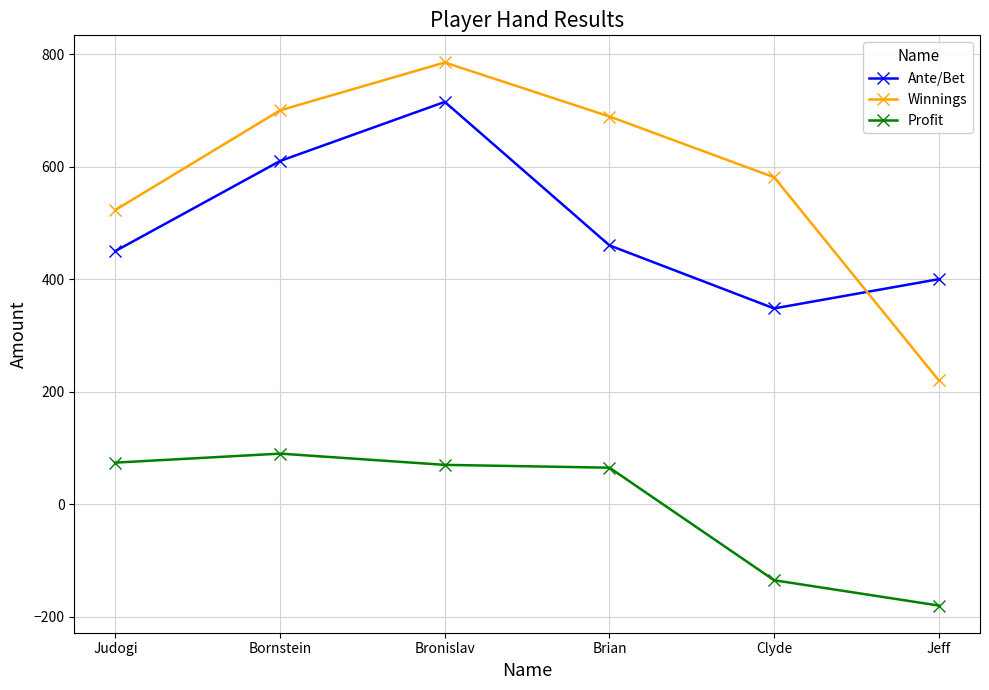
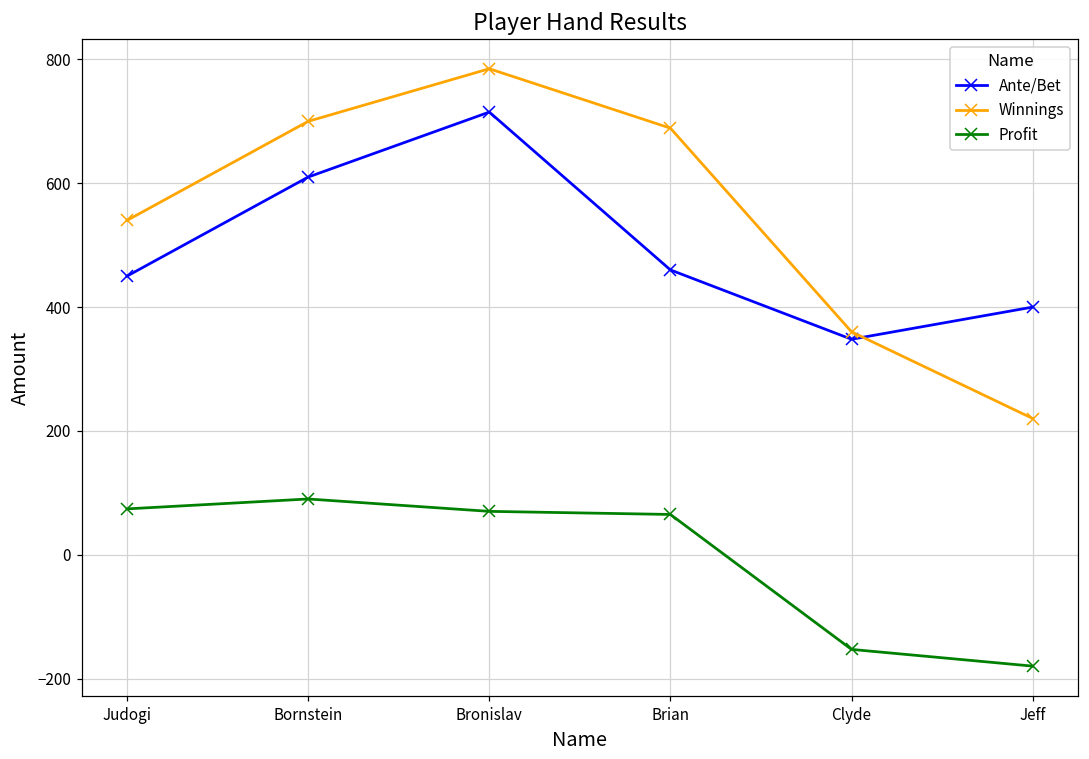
Winnings, Judogi: 520 -> 540
Winnings, Clyde: 580 -> 360
Profit, Clyde: -140 -> -150
